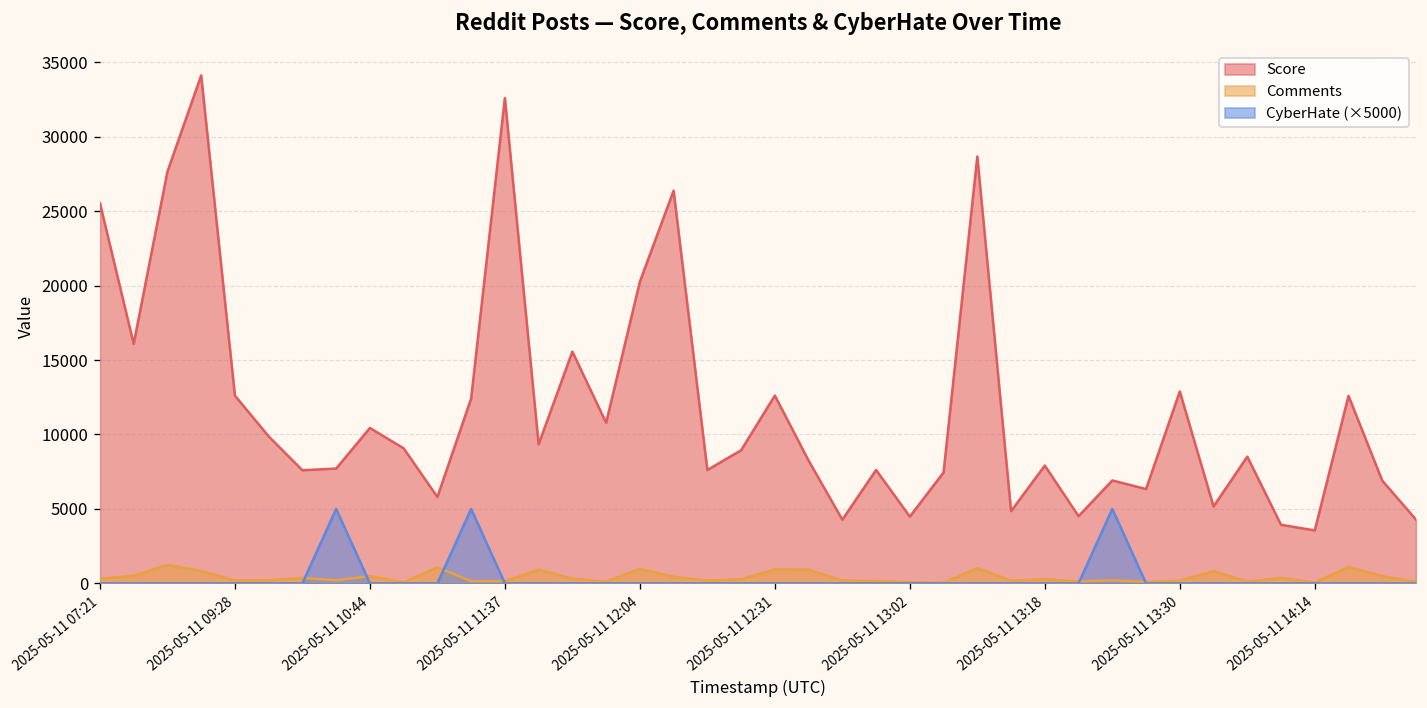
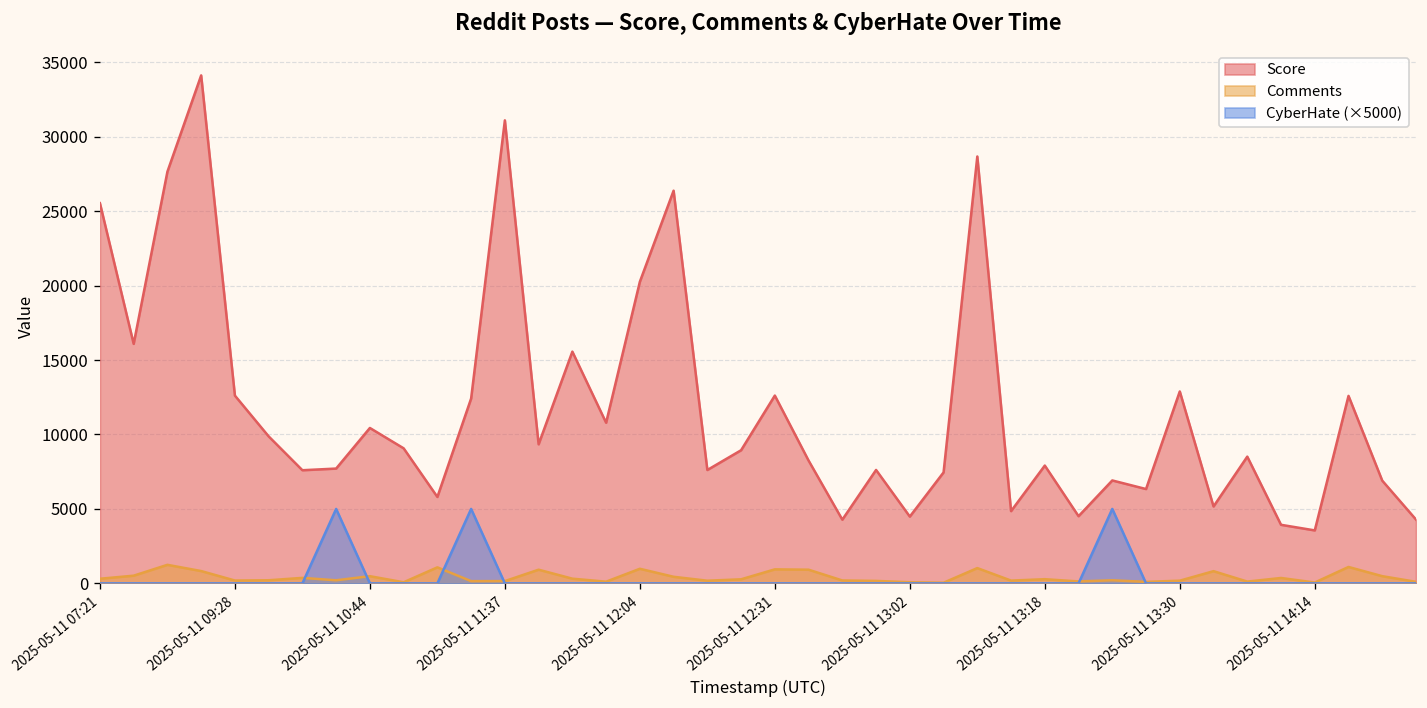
Score, 2025-05-11 11:37: 32600 -> 31100
